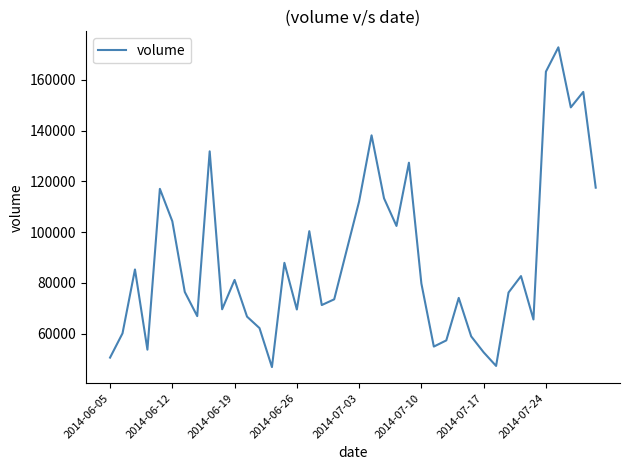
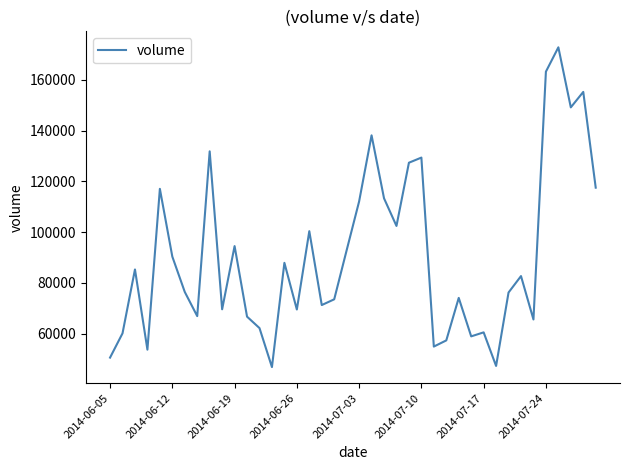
2014-06-12: 104000 -> 90000
2014-06-19: 81000 -> 94000
2014-07-10: 80000 -> 129000
2014-07-17: 53000 -> 60000
